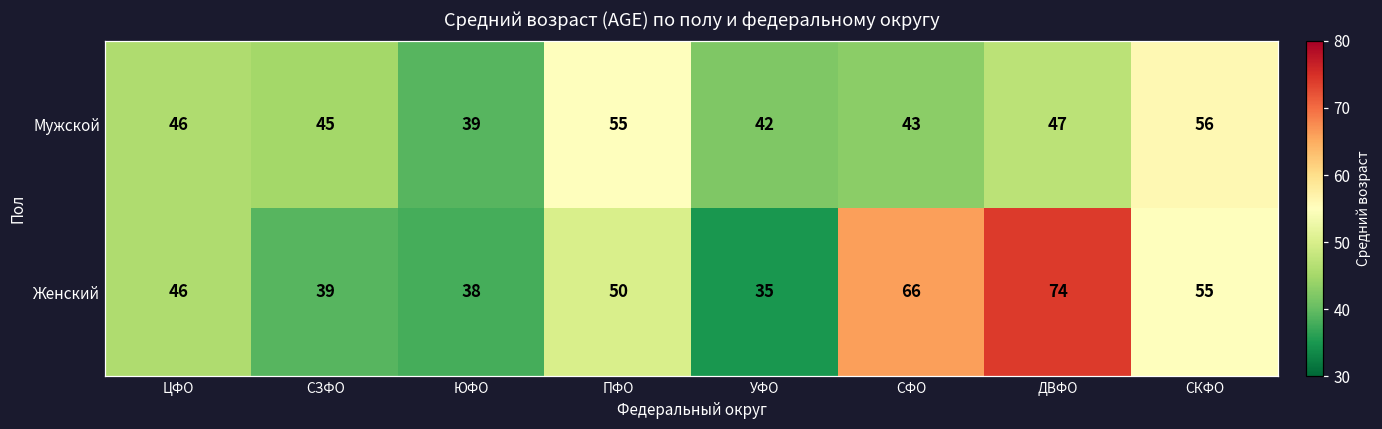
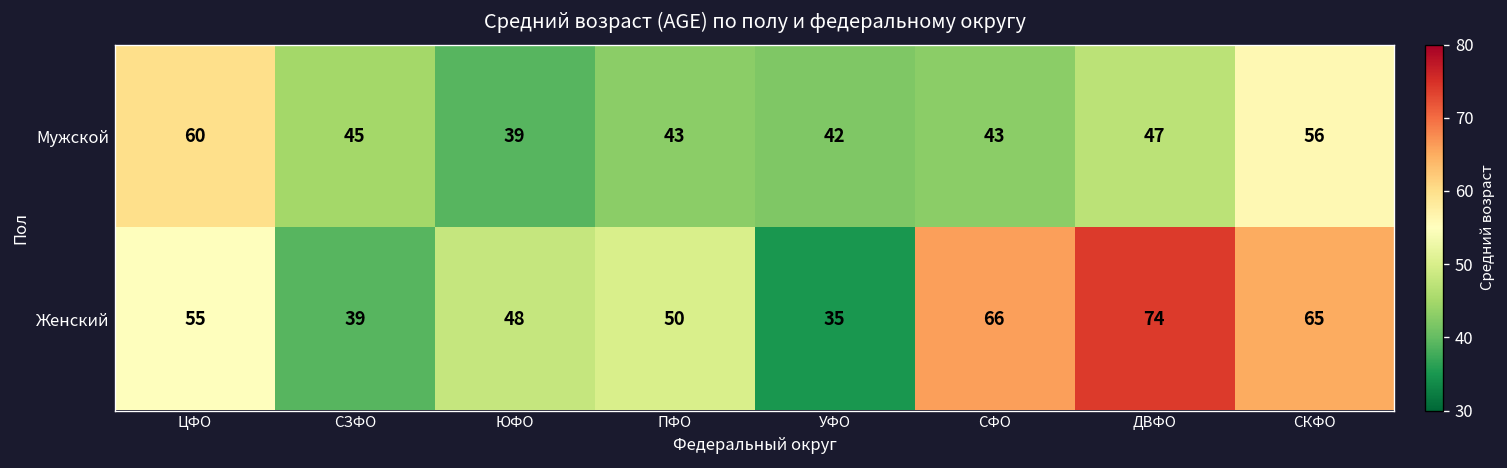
Мужской, ЦФО: 46 -> 60
Мужской, ПФО: 55 -> 43
Женский, ЦФО: 46 -> 55
Женский, ЮФО: 38 -> 48
Женский, СКФО: 55 -> 65
